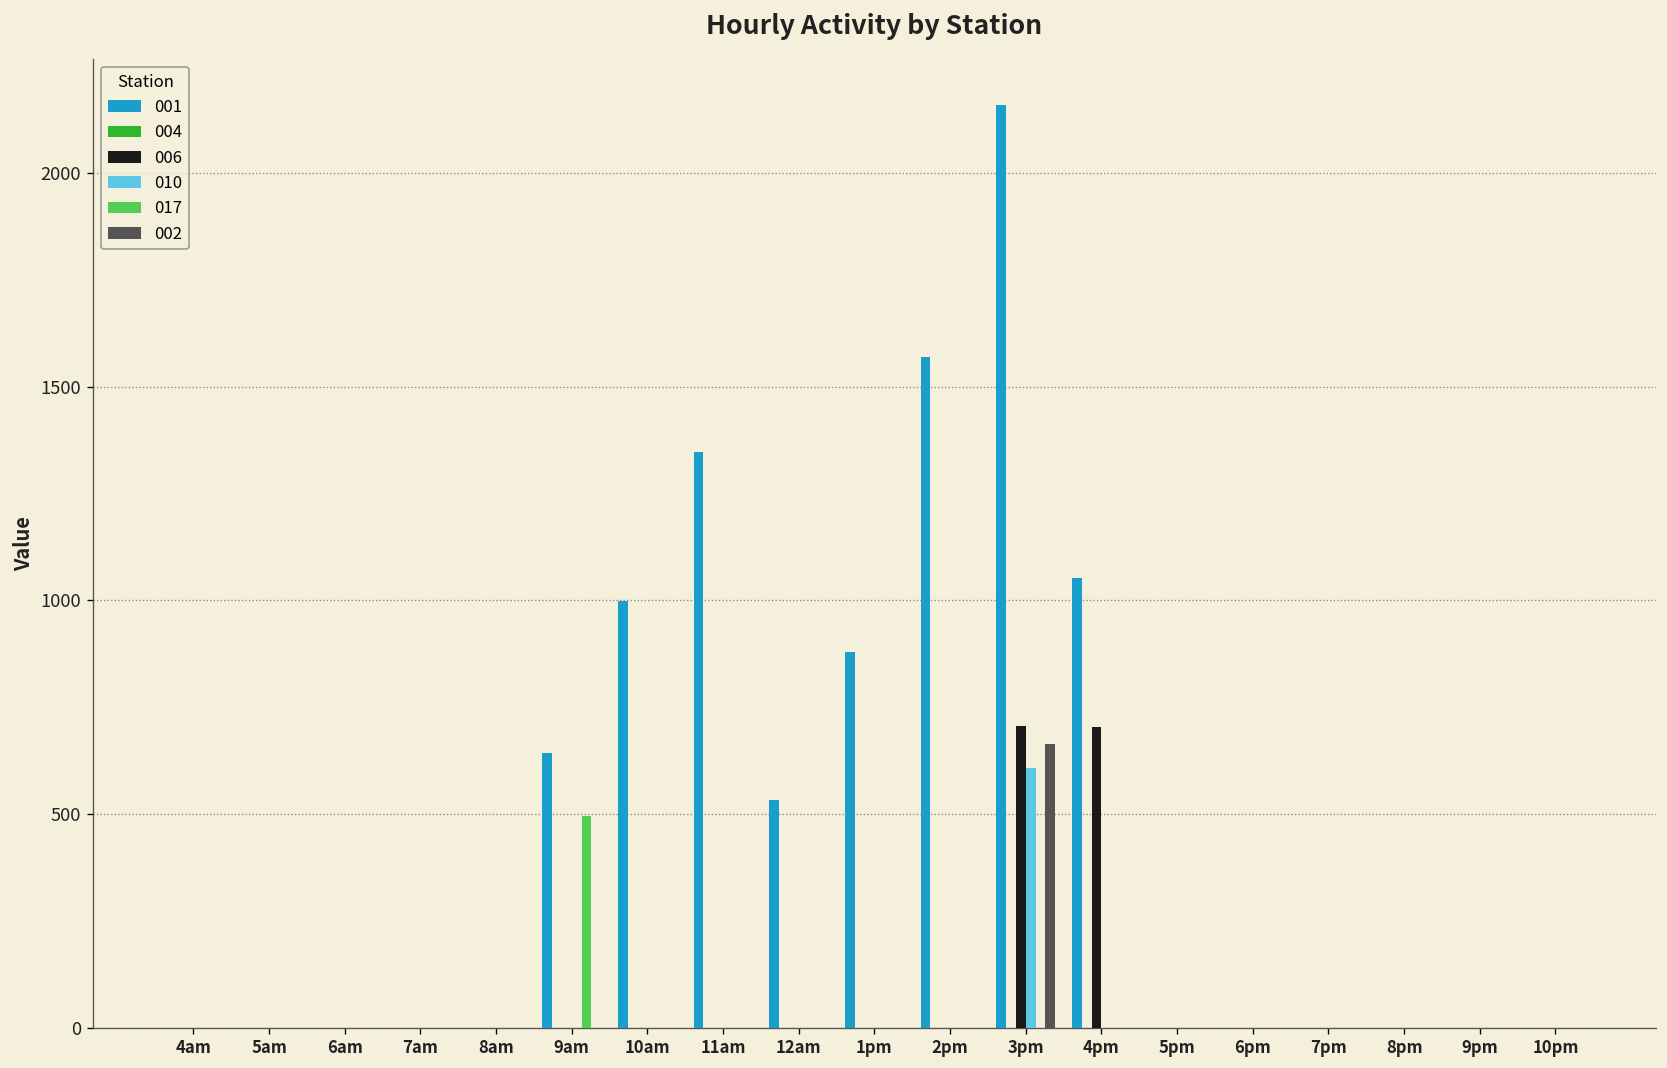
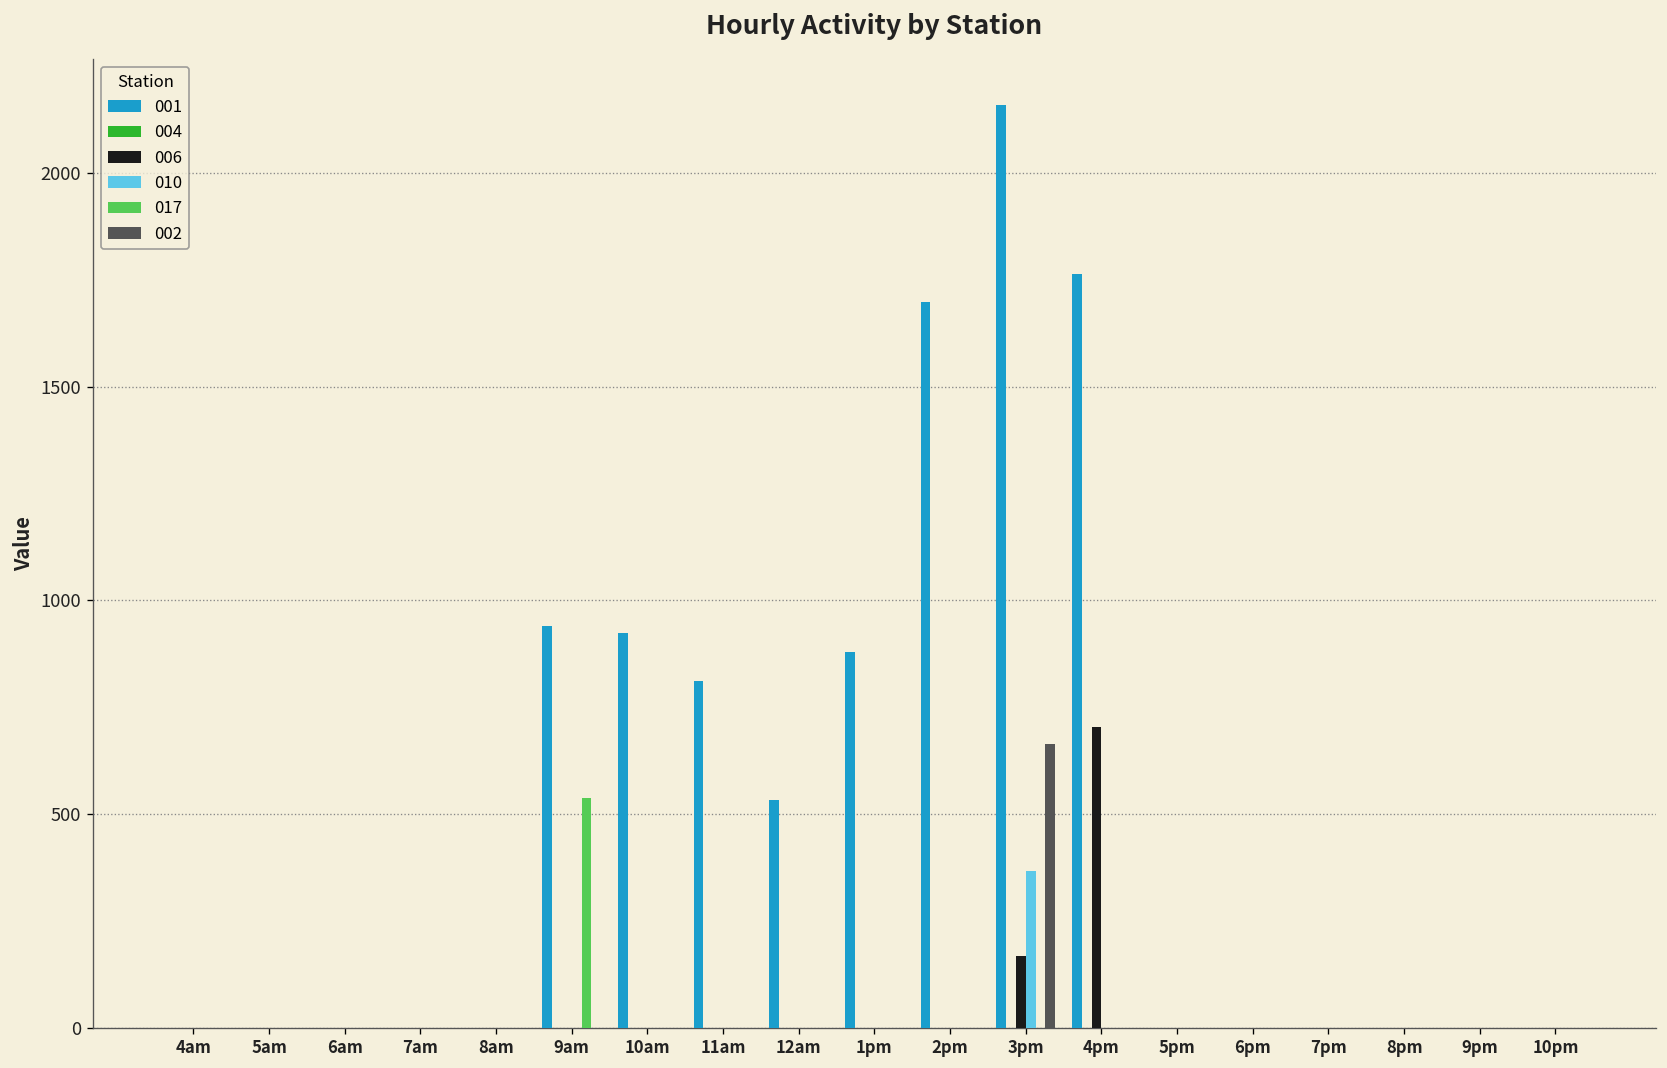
001, 9am: 640 -> 940
017, 9am: 500 -> 540
001, 10am: 1000 -> 920
001, 11am: 1350 -> 810
001, 2pm: 1570 -> 1700
006, 3pm: 710 -> 170
010, 3pm: 610 -> 370
001, 4pm: 1050 -> 1770
